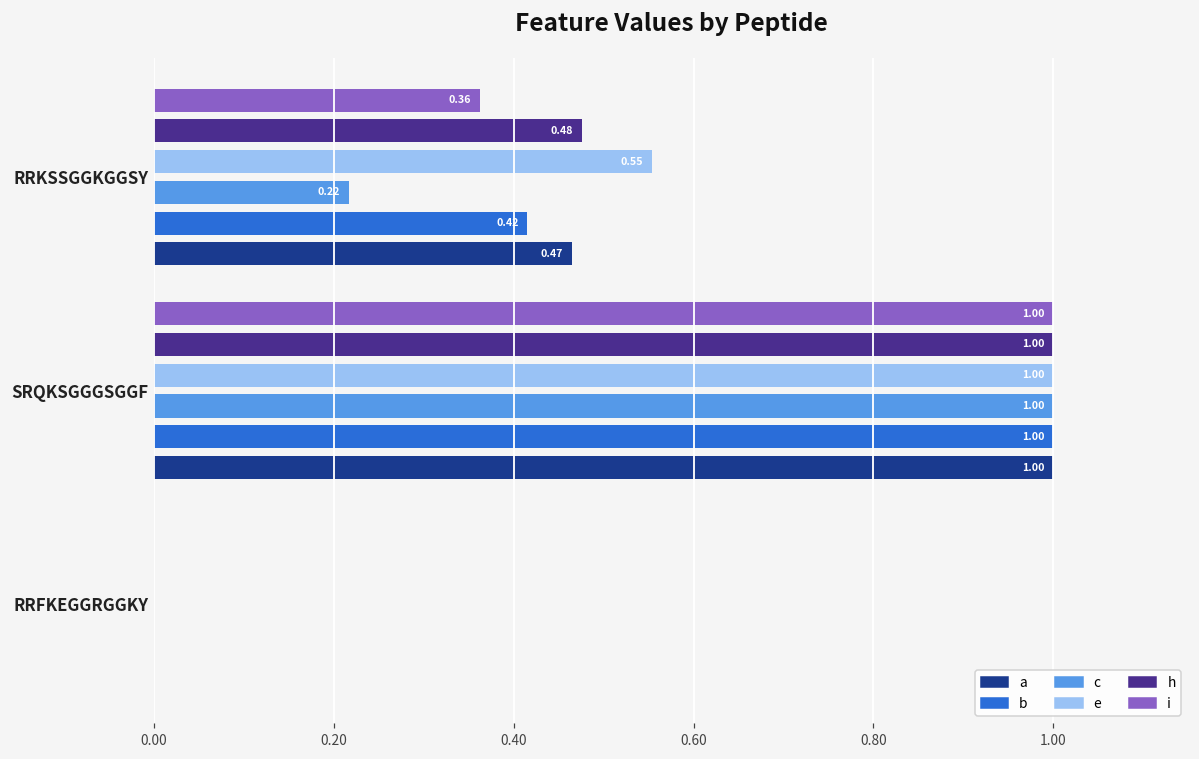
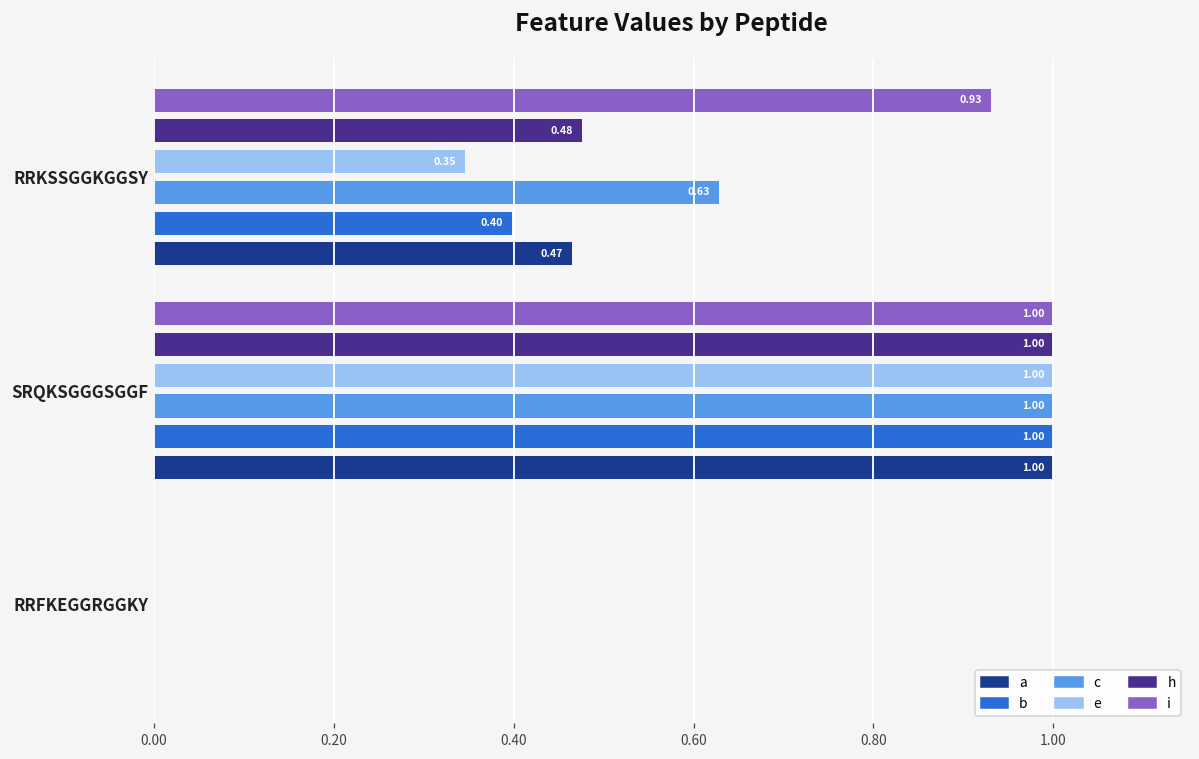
i, RRKSSGGKGGSY: 0.36 -> 0.93
e, RRKSSGGKGGSY: 0.55 -> 0.35
c, RRKSSGGKGGSY: 0.22 -> 0.63
b, RRKSSGGKGGSY: 0.42 -> 0.40
